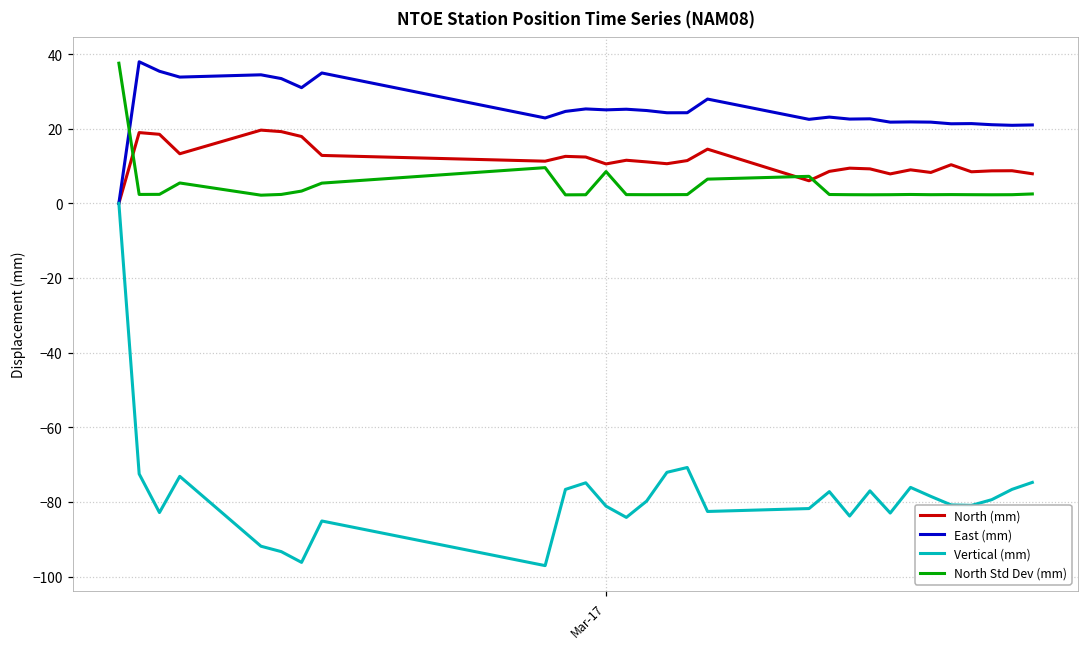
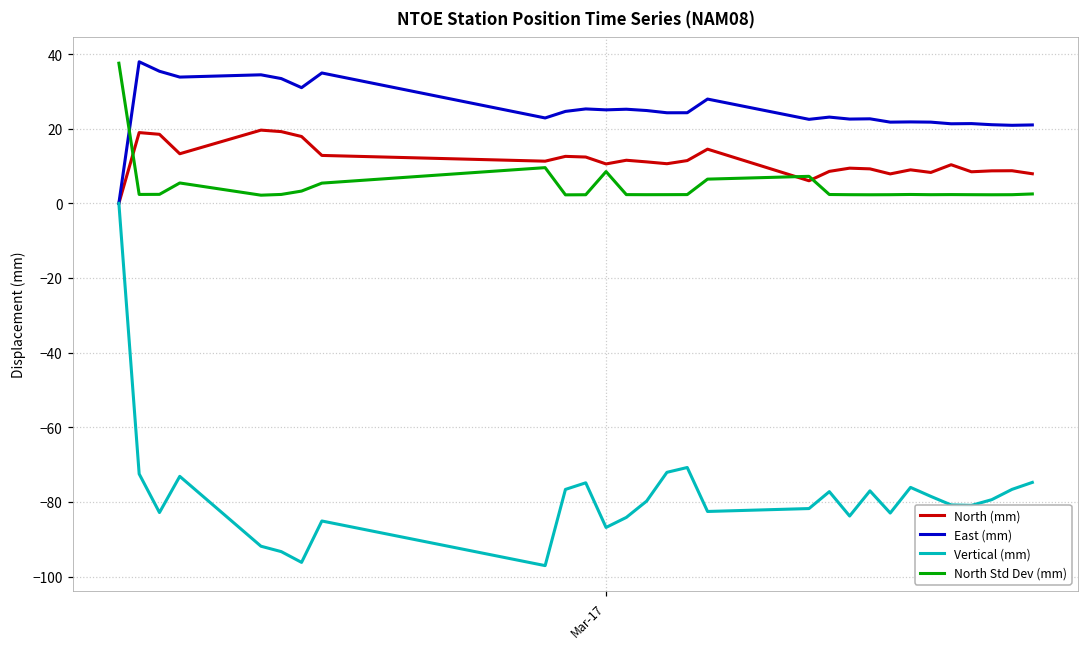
Vertical (mm), Mar-17: -81 -> -87
